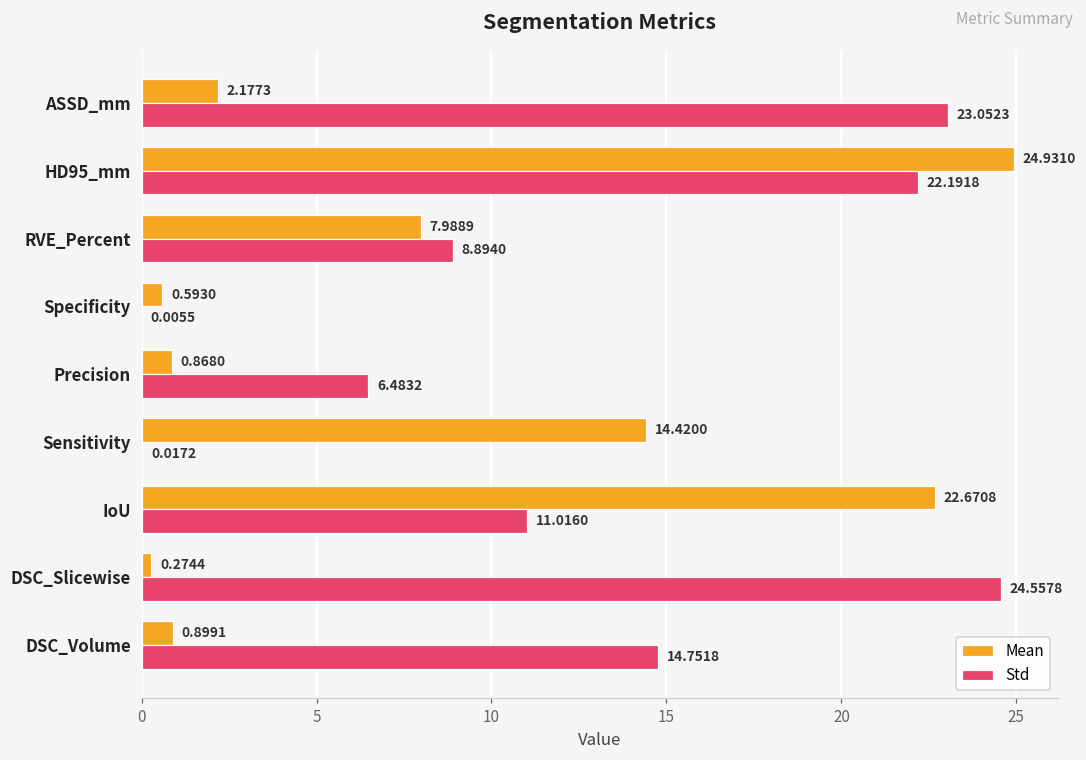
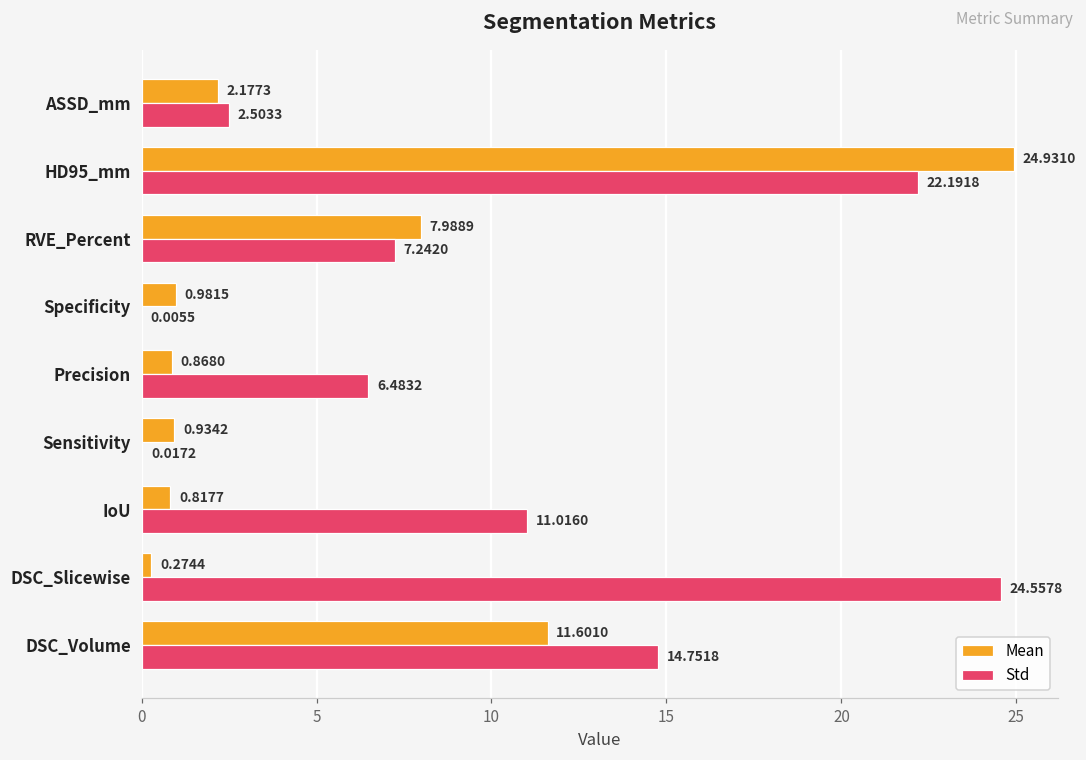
Std, ASSD_mm: 23.0523 -> 2.5033
Std, RVE_Percent: 8.8940 -> 7.2420
Mean, Specificity: 0.5930 -> 0.9815
Mean, Sensitivity: 14.4200 -> 0.9342
Mean, IoU: 22.6708 -> 0.8177
Mean, DSC_Volume: 0.8991 -> 11.6010
